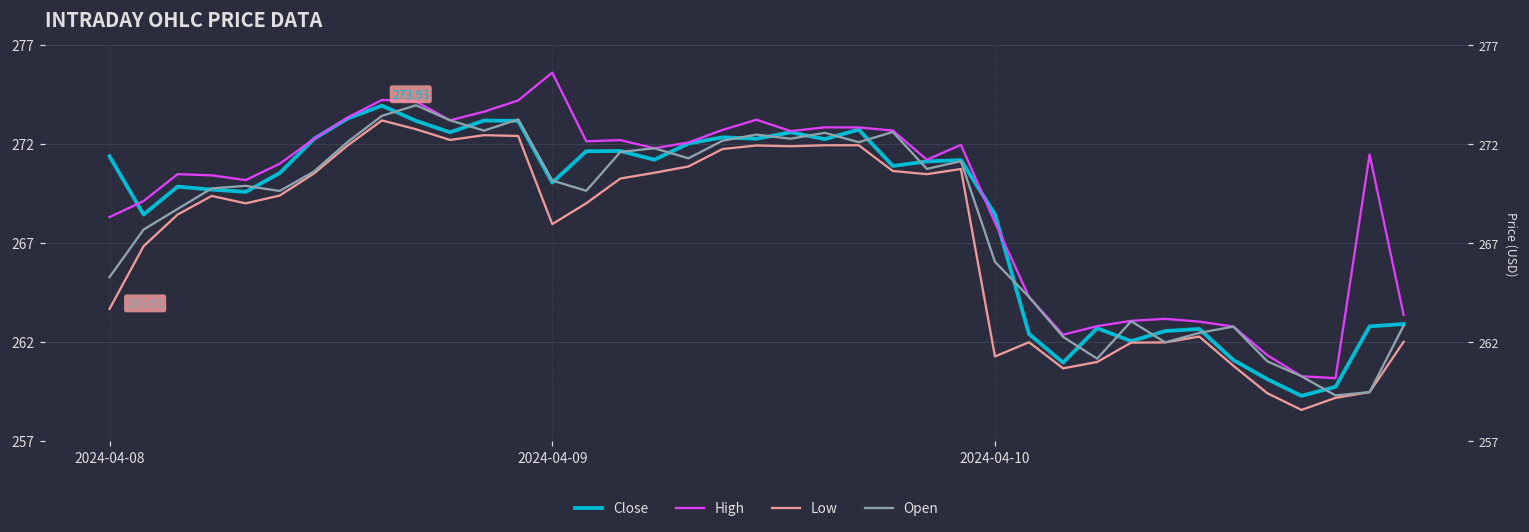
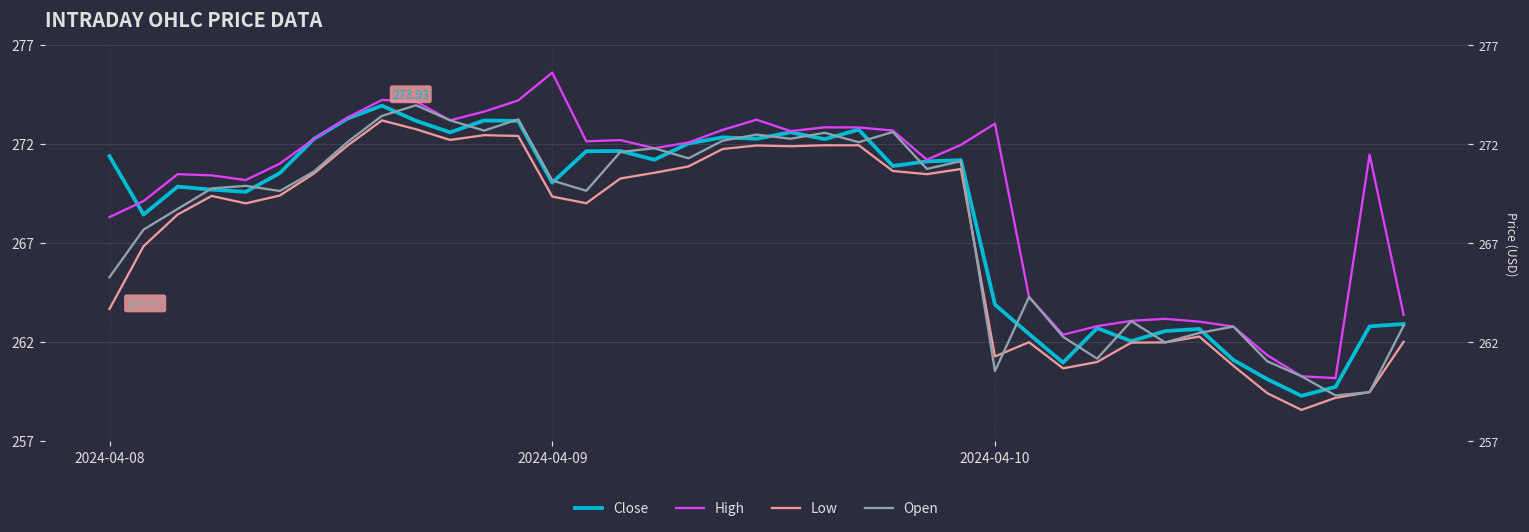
Low, 2024-04-09: 267.9 -> 269.3
Close, 2024-04-10: 268.4 -> 263.9
High, 2024-04-10: 268.0 -> 273.0
Open, 2024-04-10: 266.0 -> 260.5
